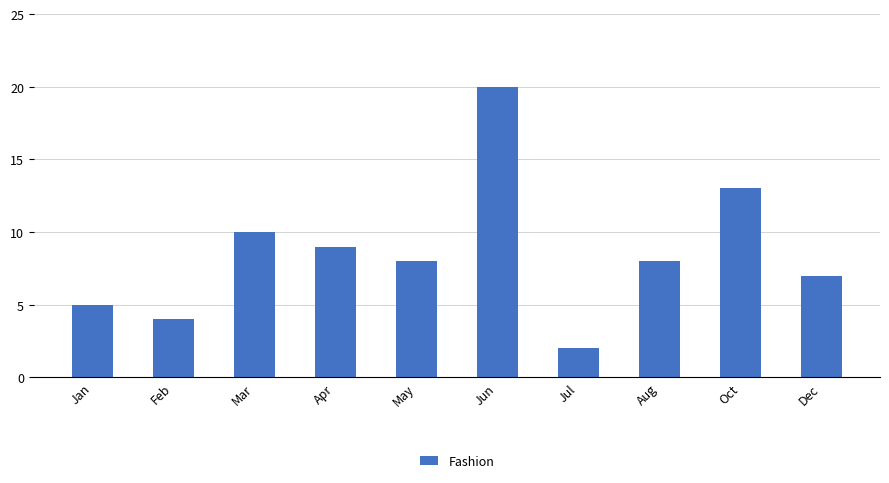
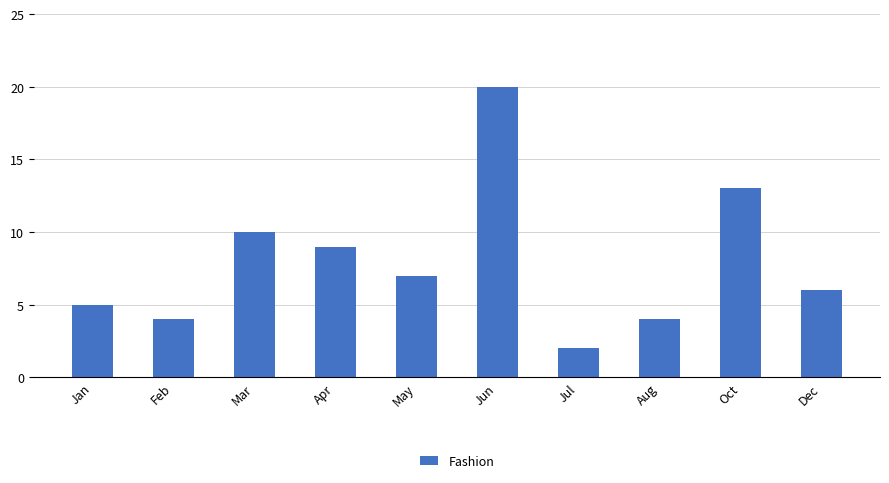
May: 8 -> 7
Aug: 8 -> 4
Dec: 7 -> 6
